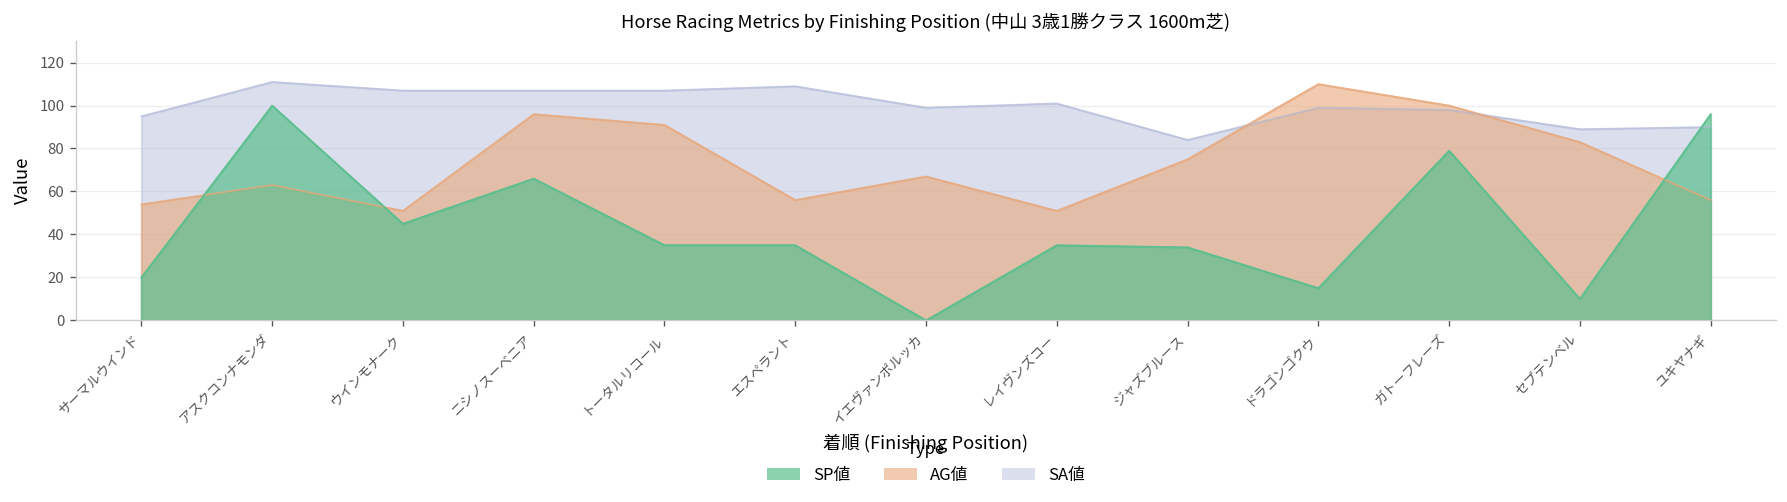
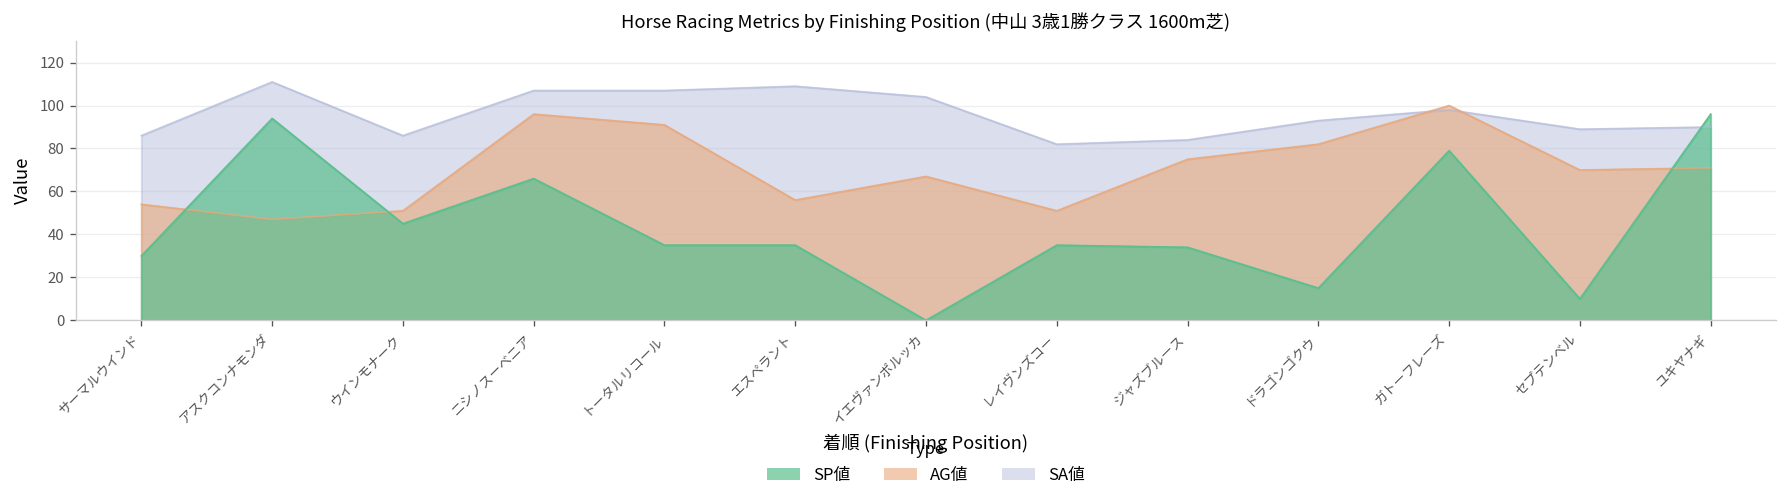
SA値, サーマルウインド: 95 -> 86
SP値, サーマルウインド: 20 -> 30
AG値, アスクコンナモンダ: 63 -> 47
SP値, アスクコンナモンダ: 100 -> 94
SA値, ウインモナーク: 107 -> 86
SA値, イエヴァンポルッカ: 99 -> 104
SA値, レイヴンズコー: 101 -> 82
SA値, ドラゴンゴクウ: 99 -> 93
AG値, ドラゴンゴクウ: 110 -> 82
AG値, セプテンベル: 83 -> 70
AG値, ユキヤナギ: 56 -> 71
